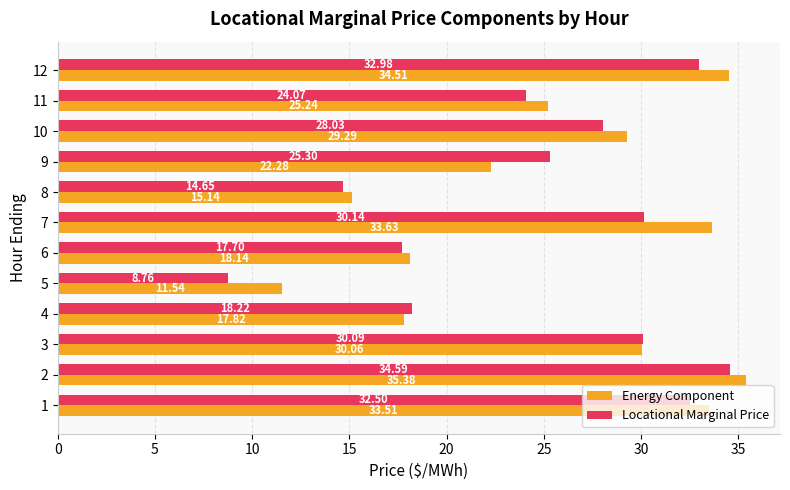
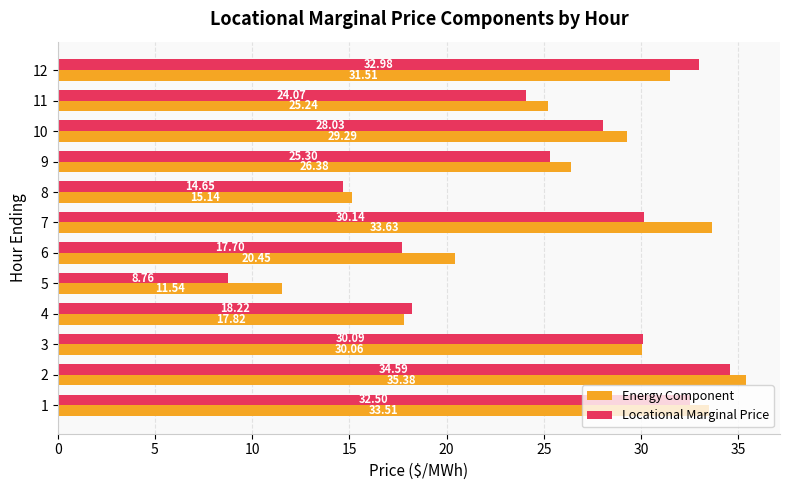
Energy Component, 12: 34.51 -> 31.51
Energy Component, 9: 22.28 -> 26.38
Energy Component, 6: 18.14 -> 20.45
